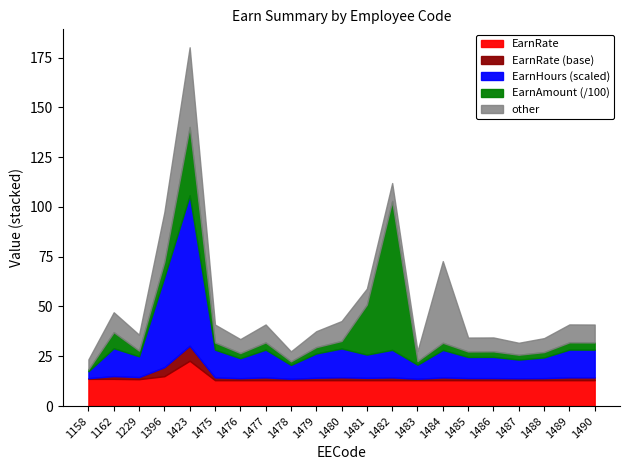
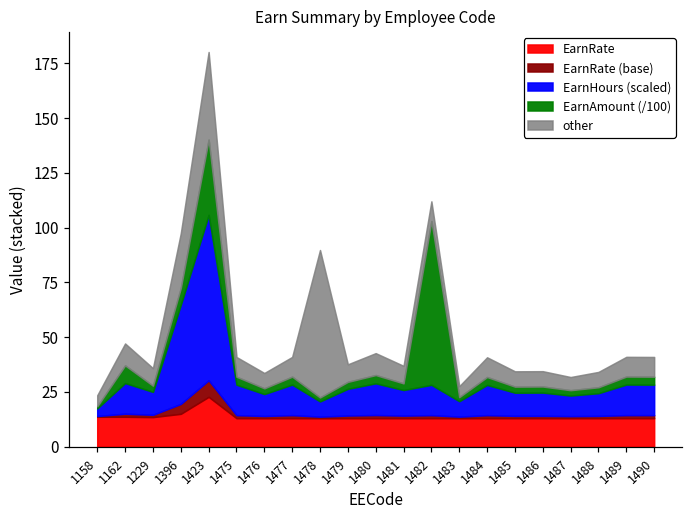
other, 1478: 5 -> 67
EarnAmount (/100), 1481: 25 -> 3
other, 1484: 41 -> 9
